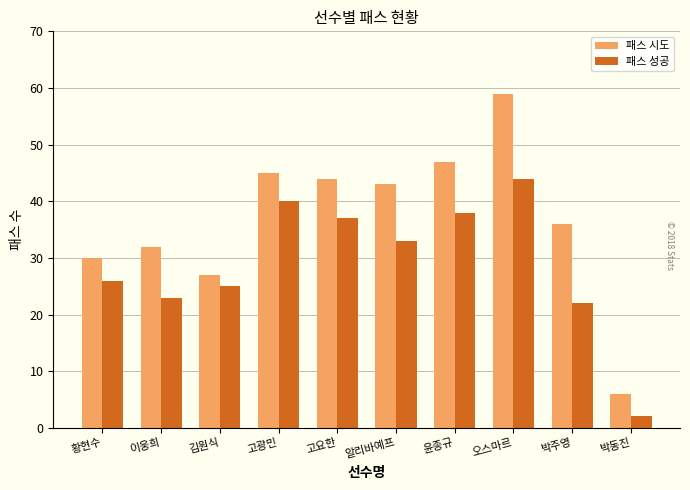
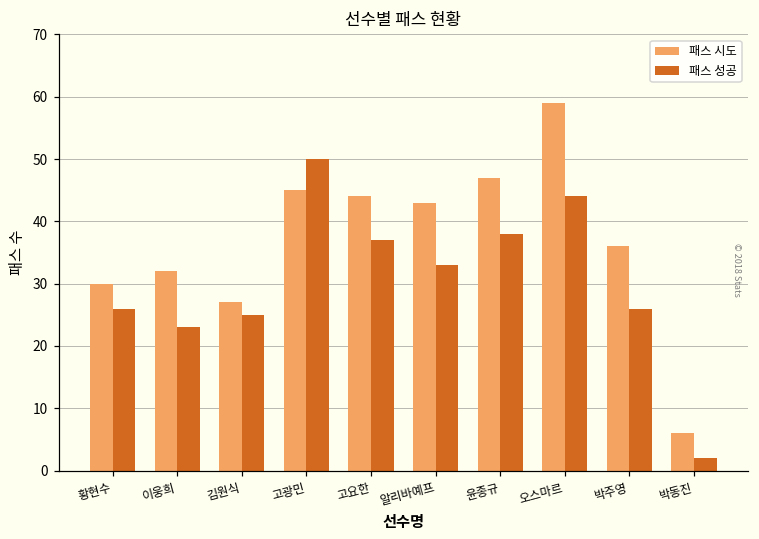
패스 성공, 고광민: 40 -> 50
패스 성공, 박주영: 22 -> 26
